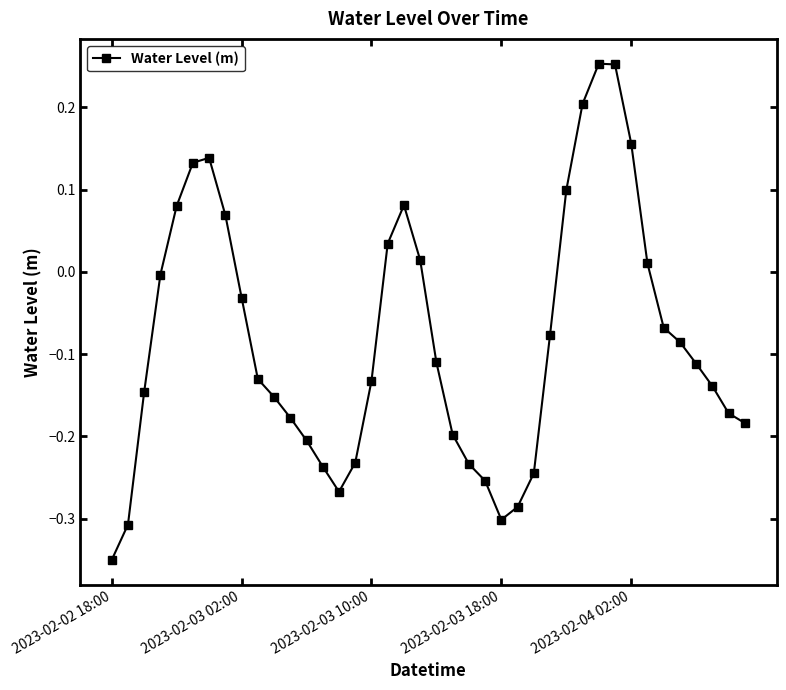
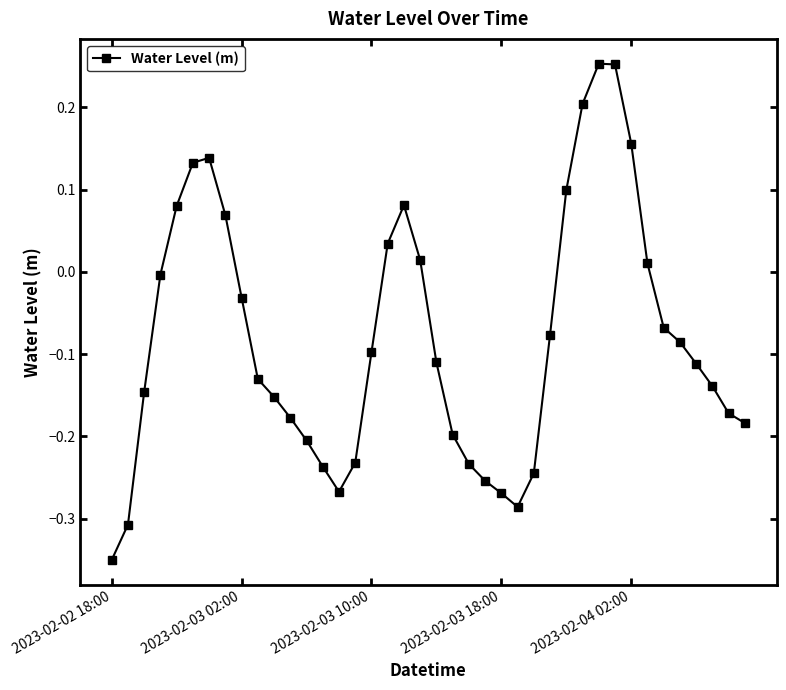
2023-02-03 10:00: -0.13 -> -0.10
2023-02-03 18:00: -0.30 -> -0.27
